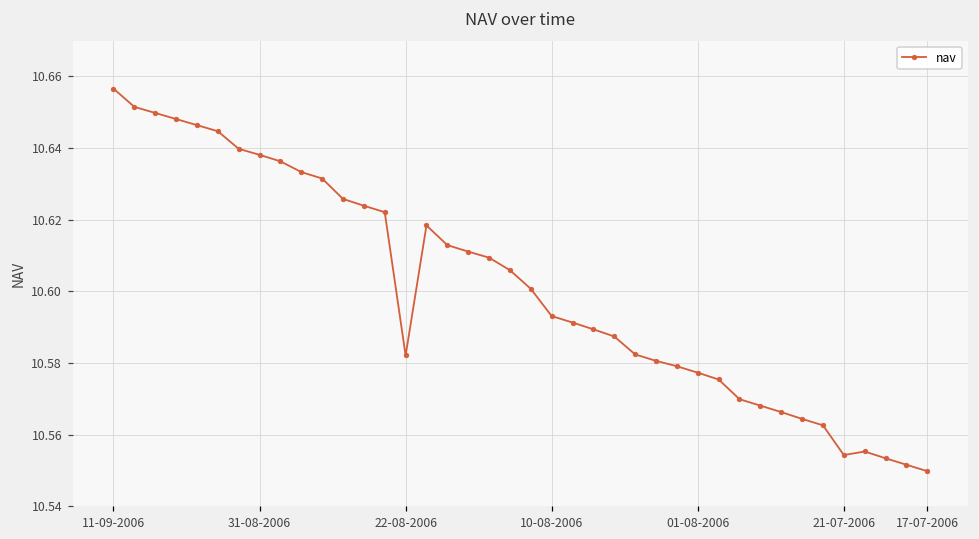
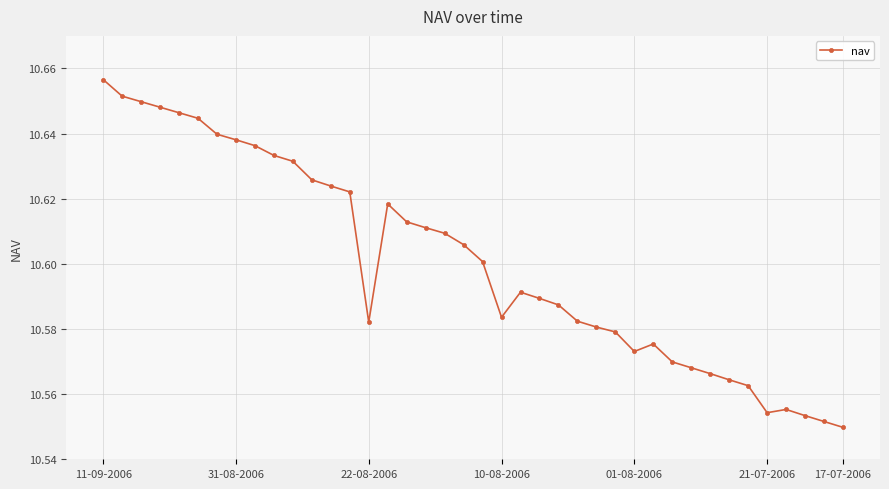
10-08-2006: 10.593 -> 10.584
01-08-2006: 10.577 -> 10.573
